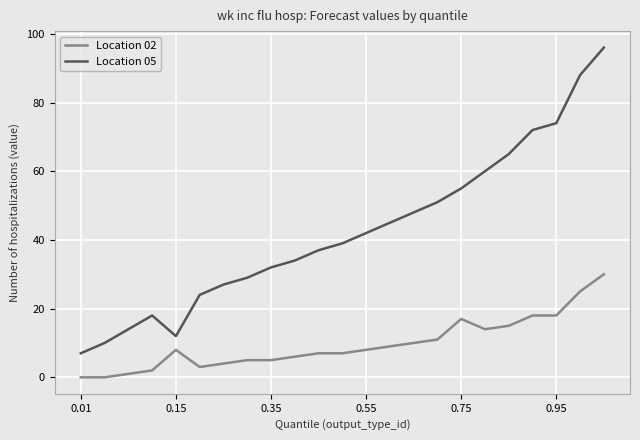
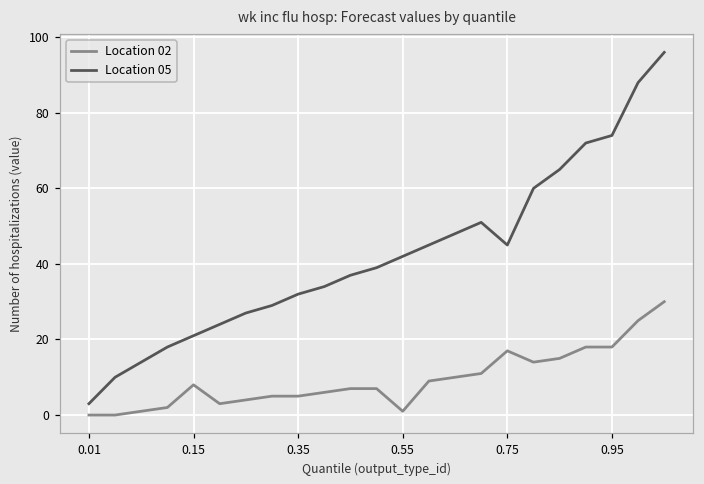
Location 05, 0.01: 7 -> 3
Location 05, 0.15: 12 -> 21
Location 02, 0.55: 8 -> 1
Location 05, 0.75: 55 -> 45
